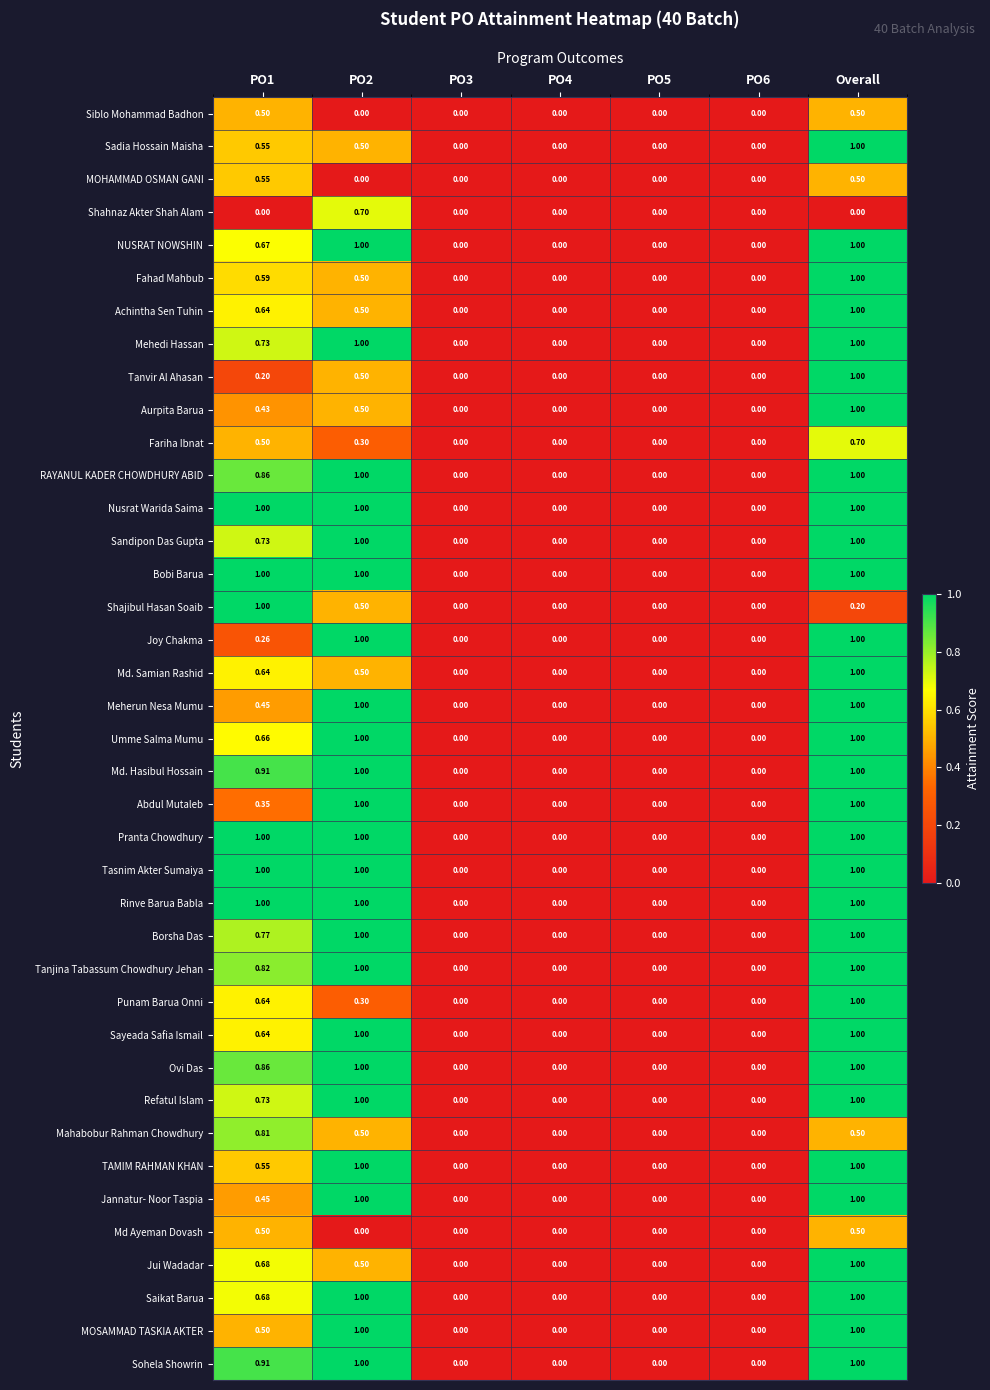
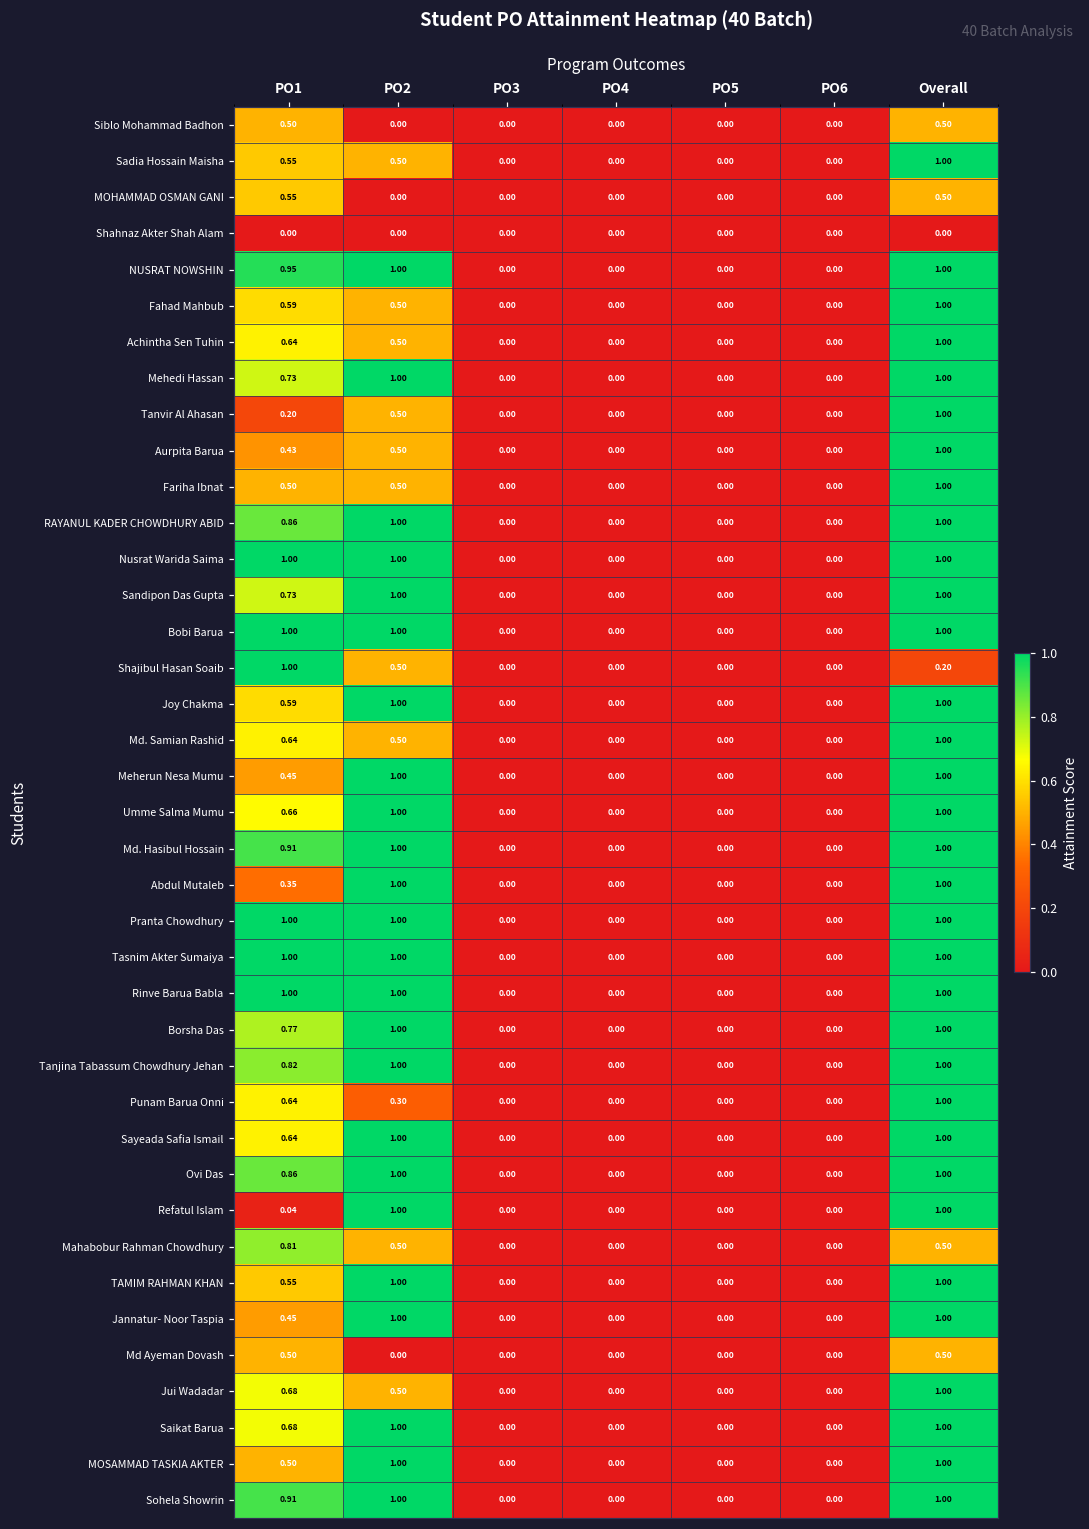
Shahnaz Akter Shah Alam, PO2: 0.70 -> 0.00
NUSRAT NOWSHIN, PO1: 0.67 -> 0.95
Fariha Ibnat, PO2: 0.30 -> 0.50
Fariha Ibnat, Overall: 0.70 -> 1.00
Joy Chakma, PO1: 0.26 -> 0.59
Refatul Islam, PO1: 0.73 -> 0.04
